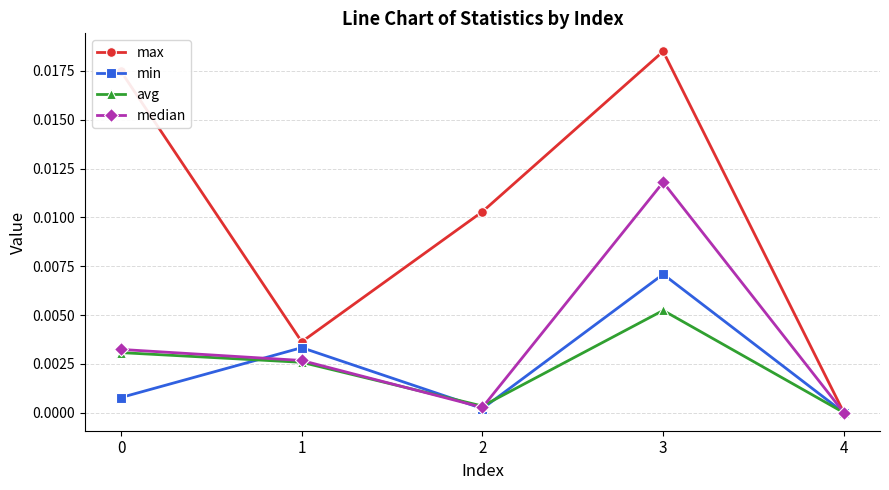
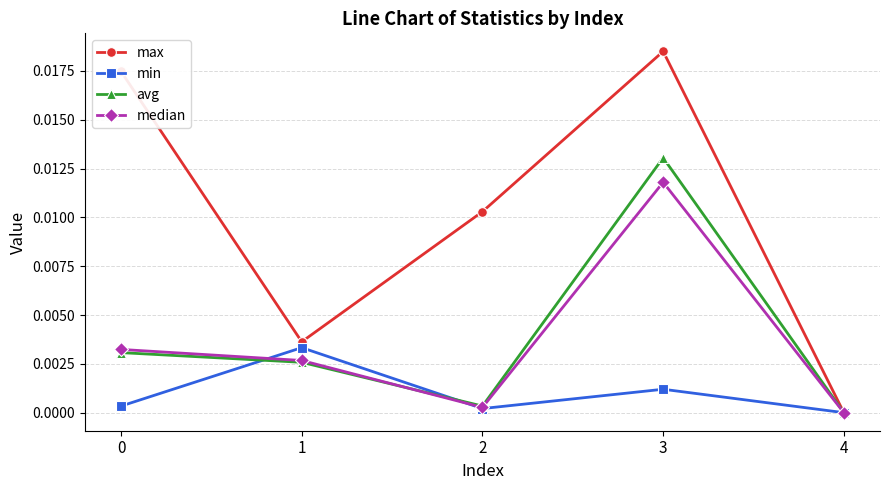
min, 0: 0.0008 -> 0.0003
min, 3: 0.0071 -> 0.0012
avg, 3: 0.0052 -> 0.0131
